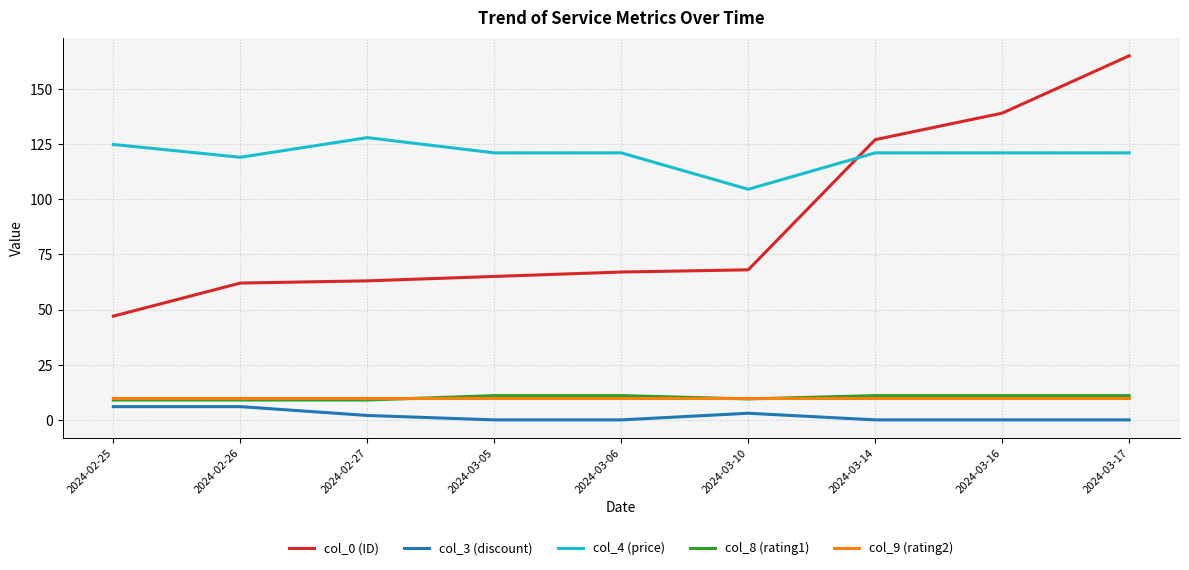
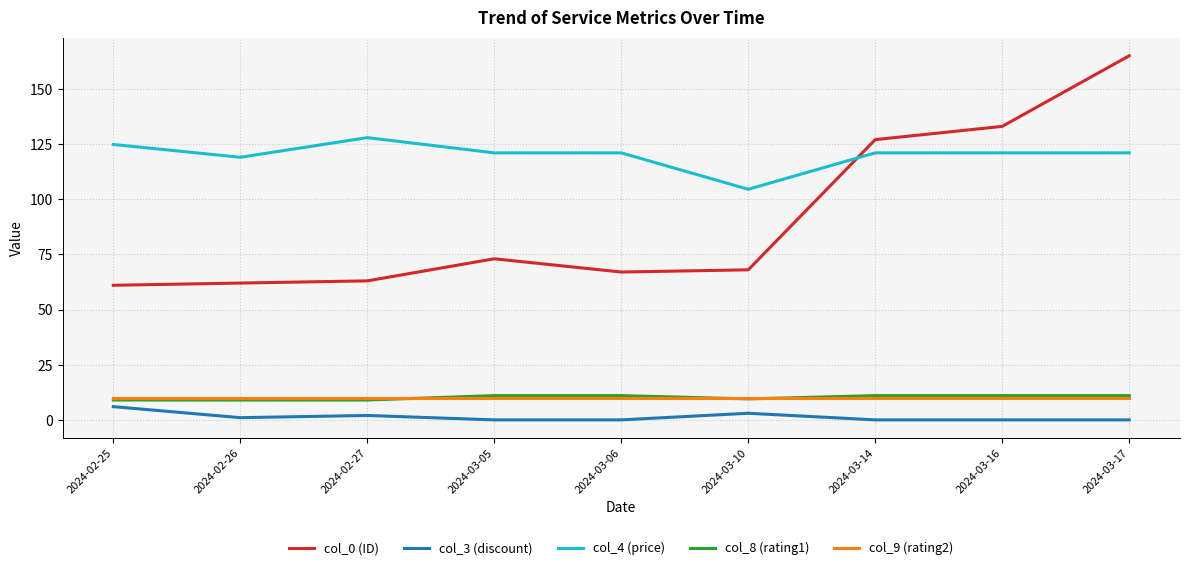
col_0 (ID), 2024-02-25: 47 -> 61
col_3 (discount), 2024-02-26: 6 -> 1
col_0 (ID), 2024-03-05: 65 -> 73
col_0 (ID), 2024-03-16: 139 -> 133
